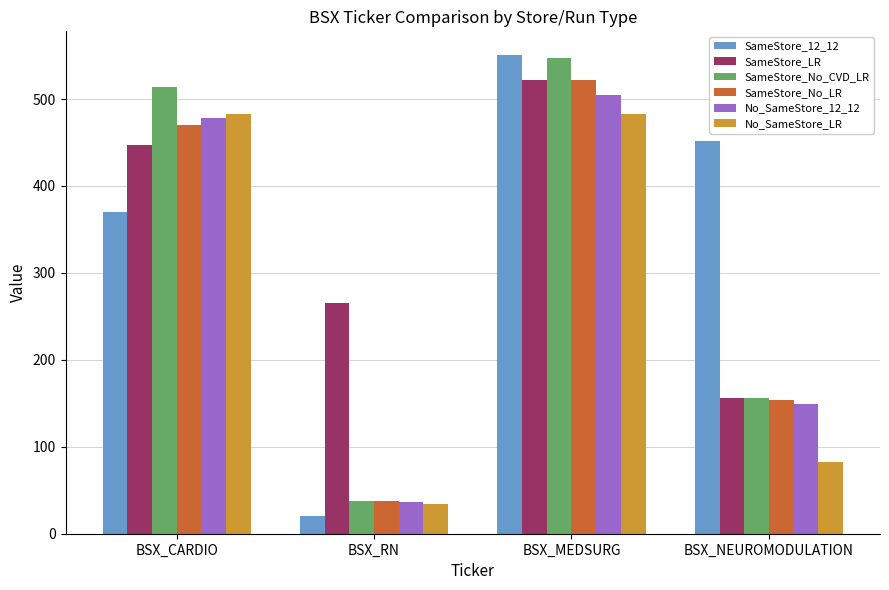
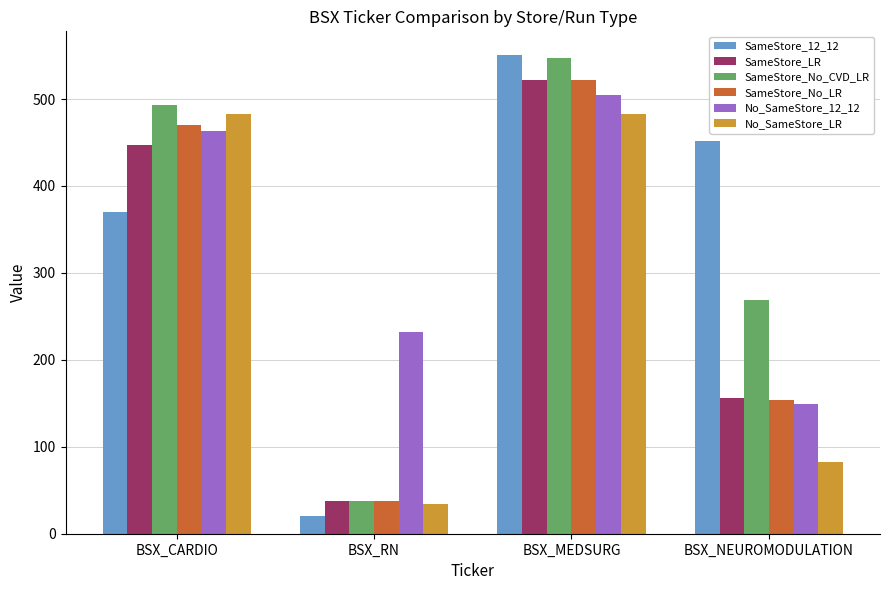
SameStore_No_CVD_LR, BSX_CARDIO: 510 -> 490
No_SameStore_12_12, BSX_CARDIO: 480 -> 460
SameStore_LR, BSX_RN: 270 -> 40
No_SameStore_12_12, BSX_RN: 40 -> 230
SameStore_No_CVD_LR, BSX_NEUROMODULATION: 160 -> 270
